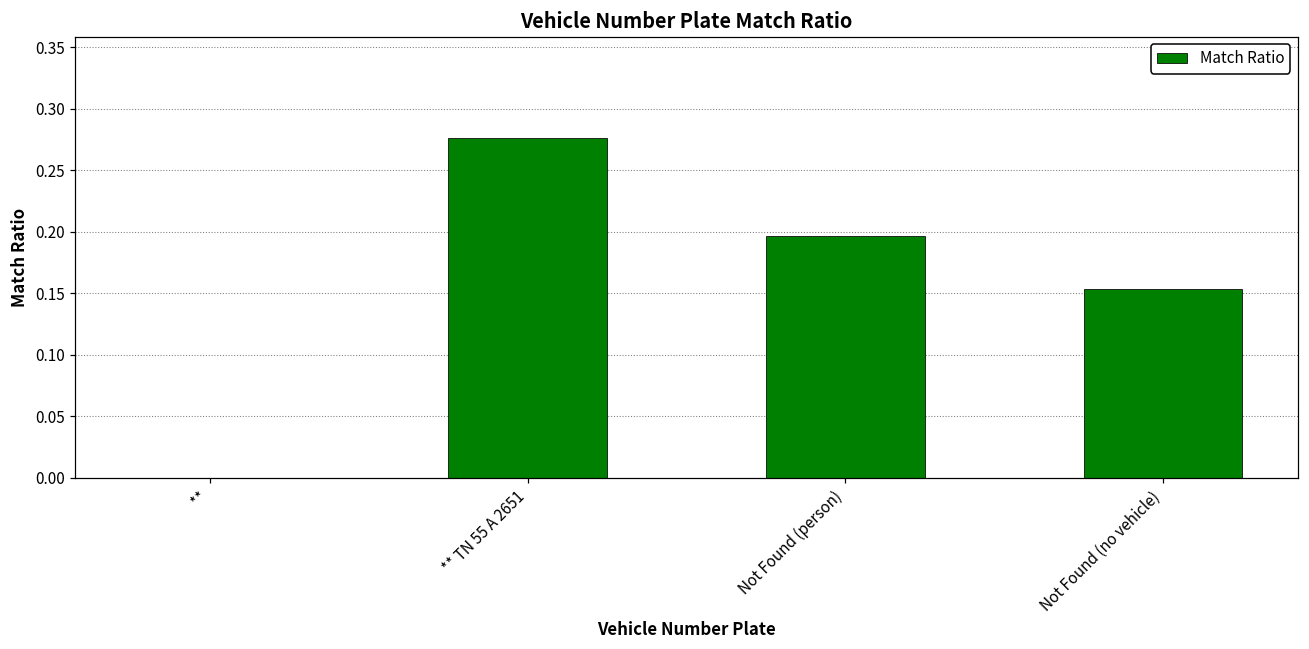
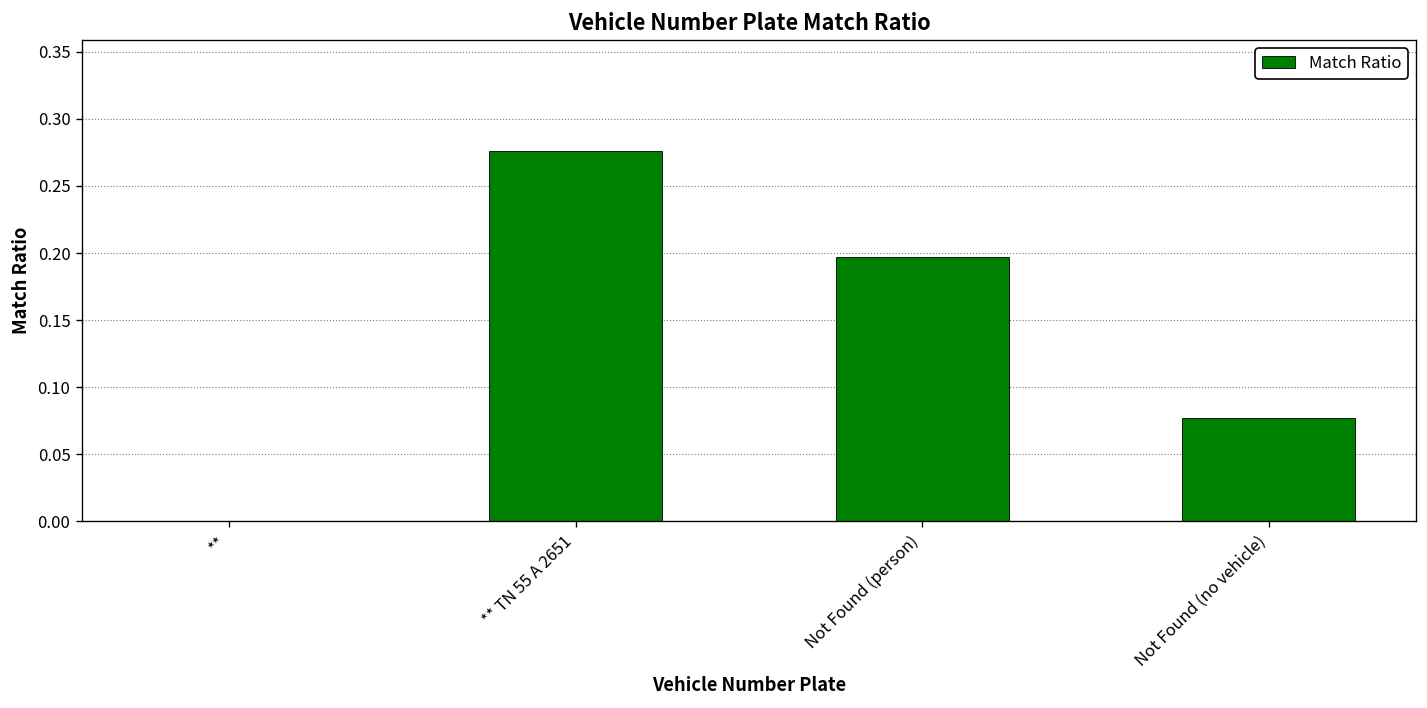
Not Found (no vehicle): 0.154 -> 0.077
